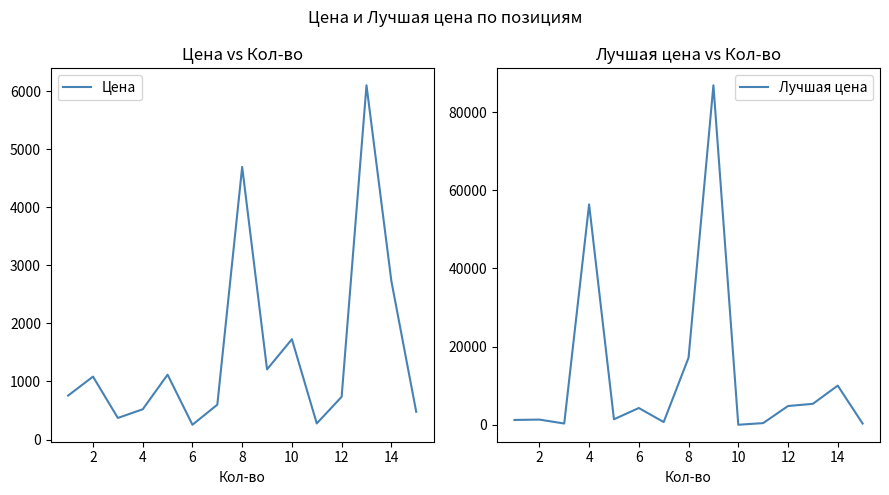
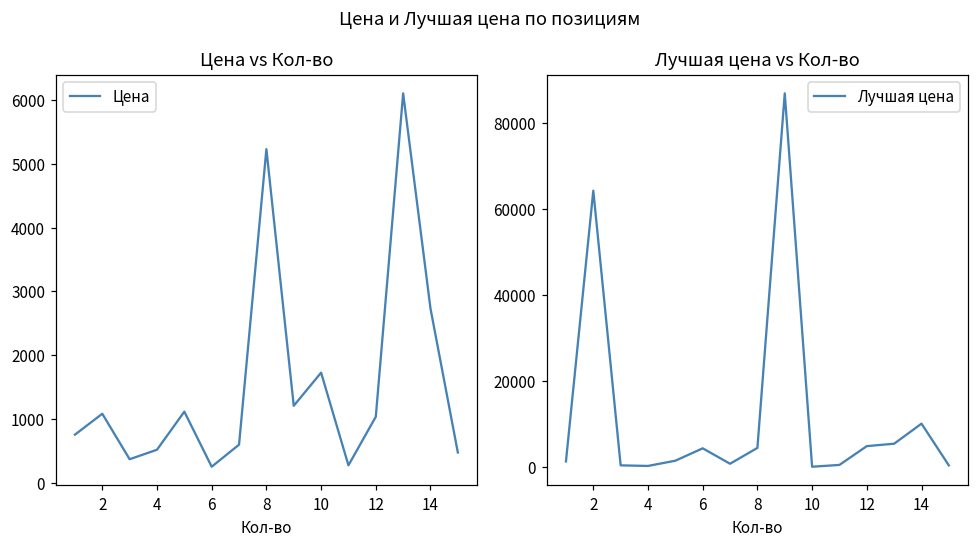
Цена vs Кол-во, 8: 4700 -> 5200
Цена vs Кол-во, 12: 700 -> 1000
Лучшая цена vs Кол-во, 2: 1000 -> 64000
Лучшая цена vs Кол-во, 4: 56000 -> 0
Лучшая цена vs Кол-во, 8: 17000 -> 4000
